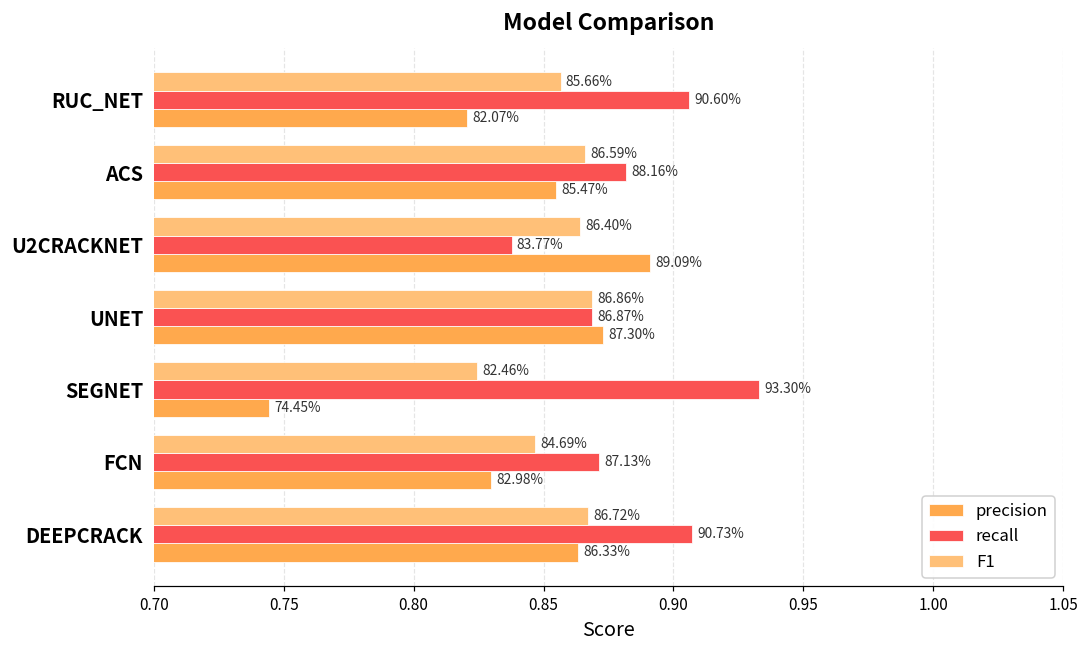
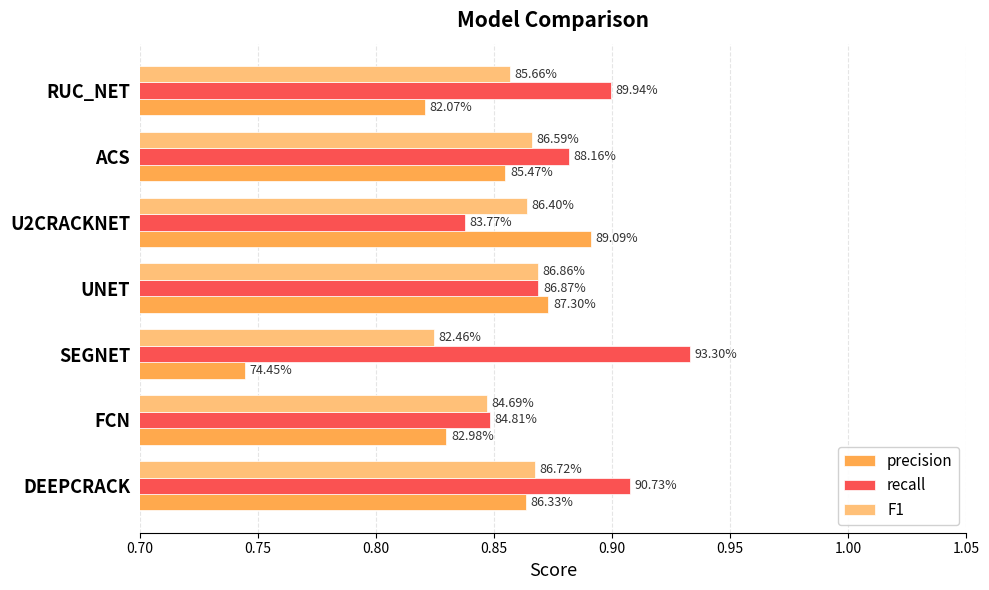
recall, RUC_NET: 90.60% -> 89.94%
recall, FCN: 87.13% -> 84.81%
